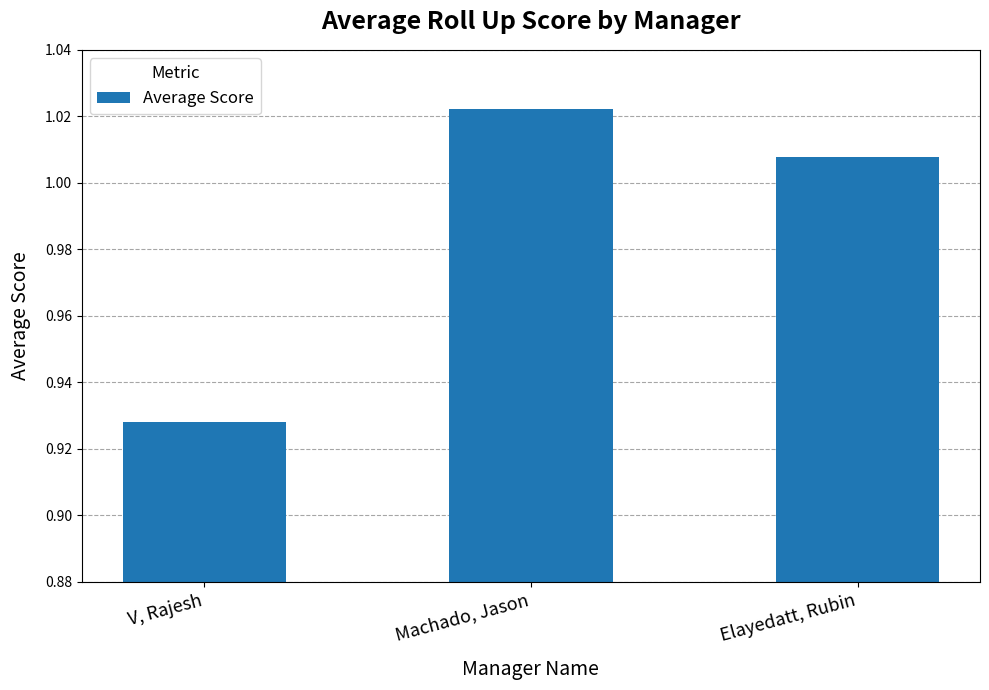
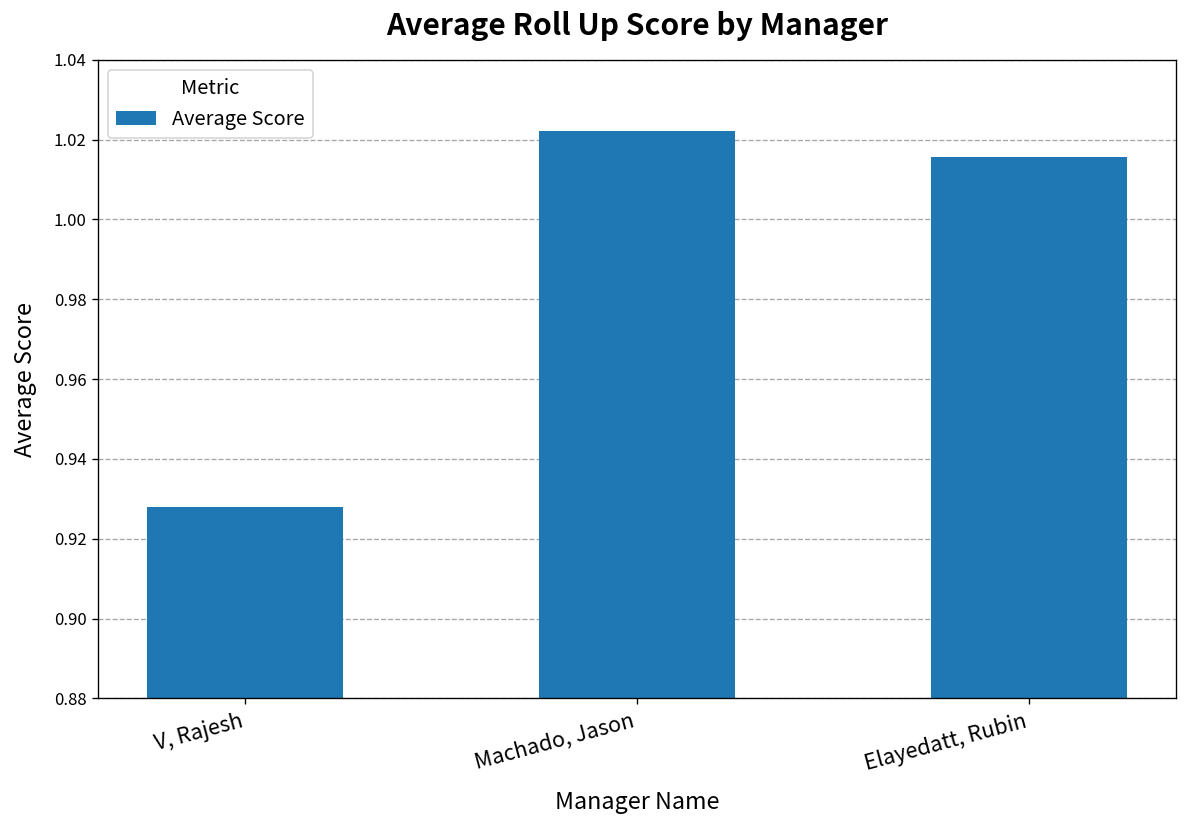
Elayedatt, Rubin: 1.008 -> 1.016
